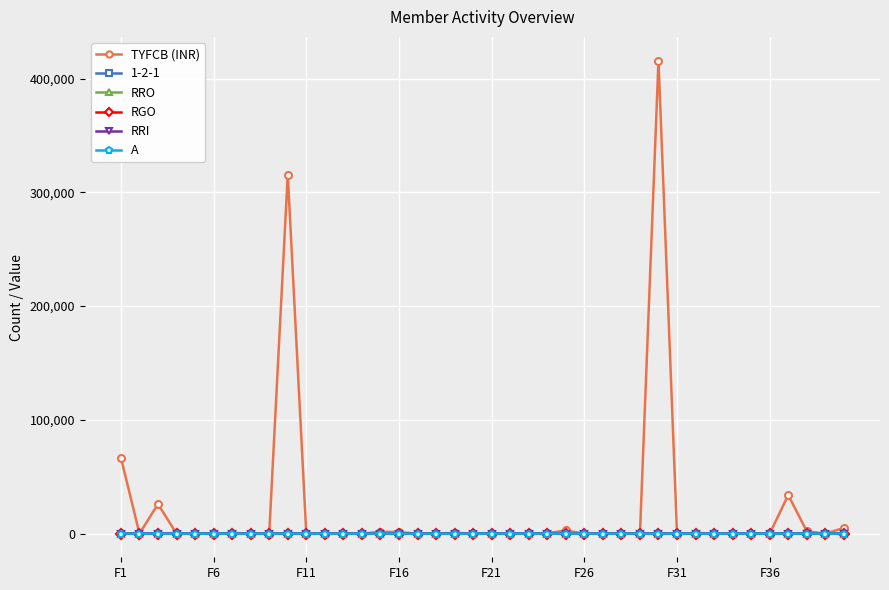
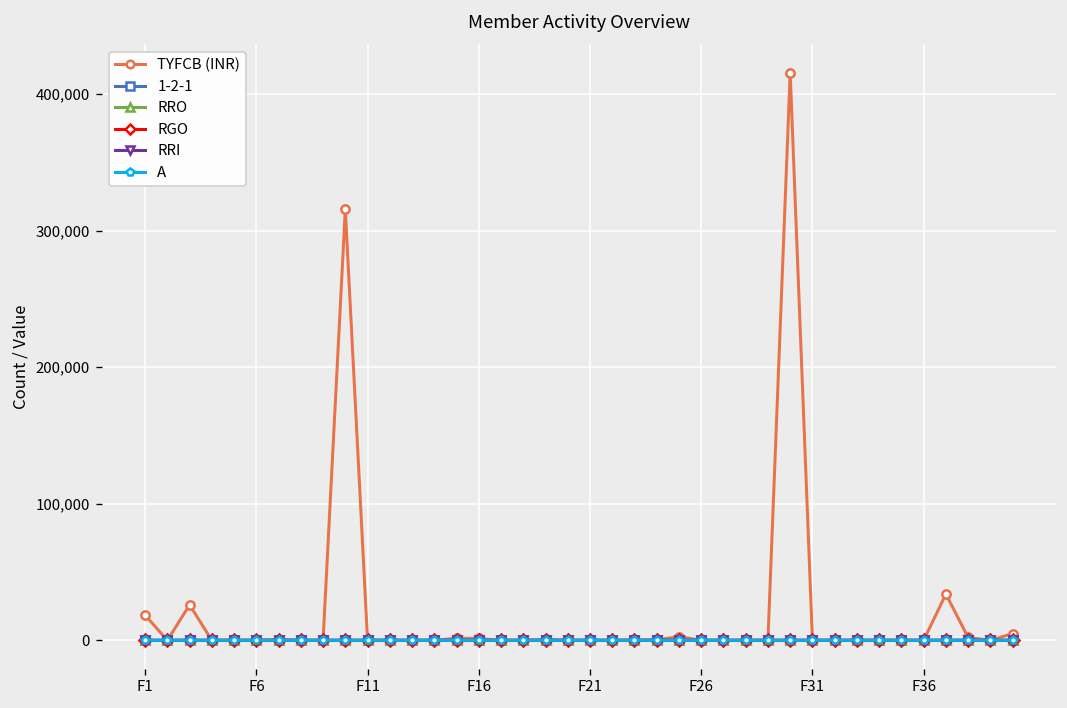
TYFCB (INR), F1: 67,000 -> 18,000
